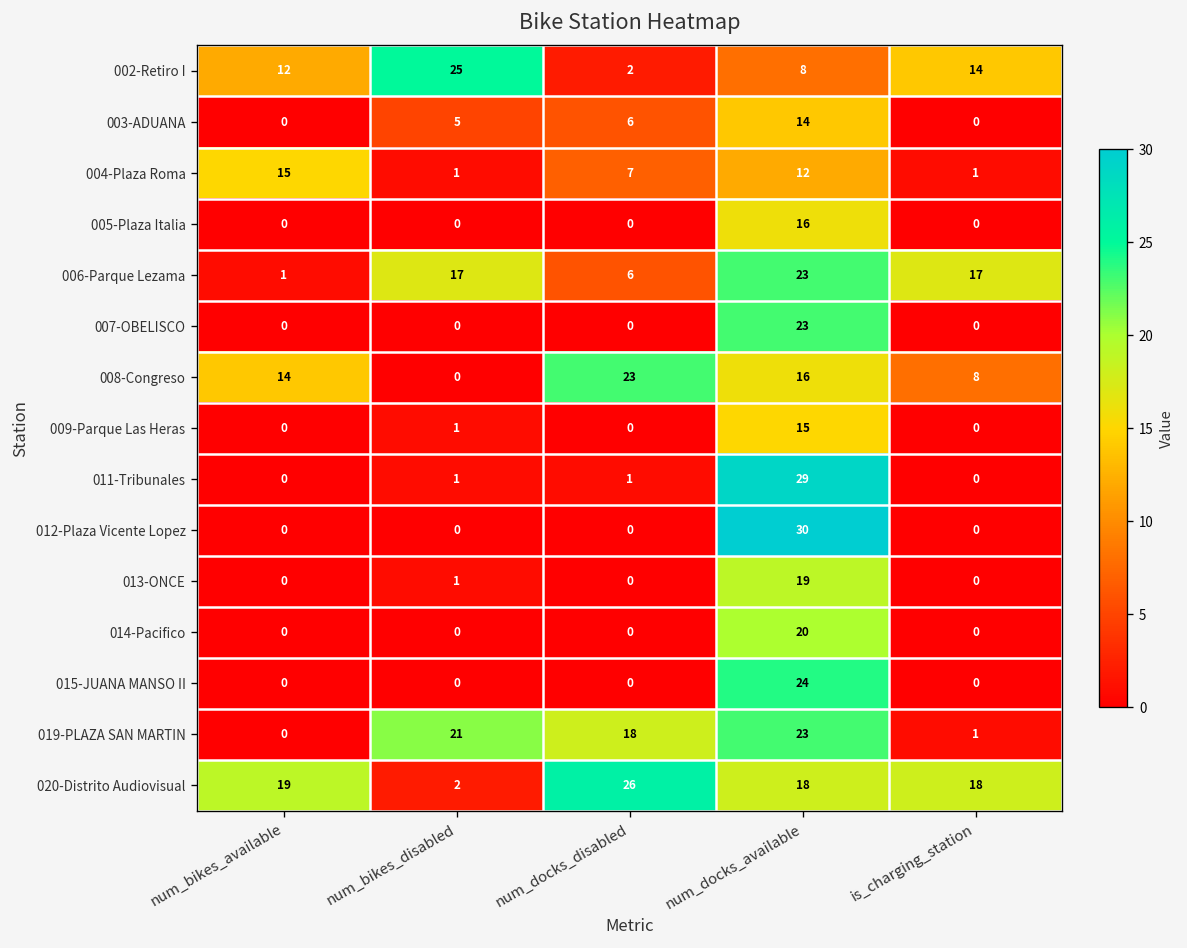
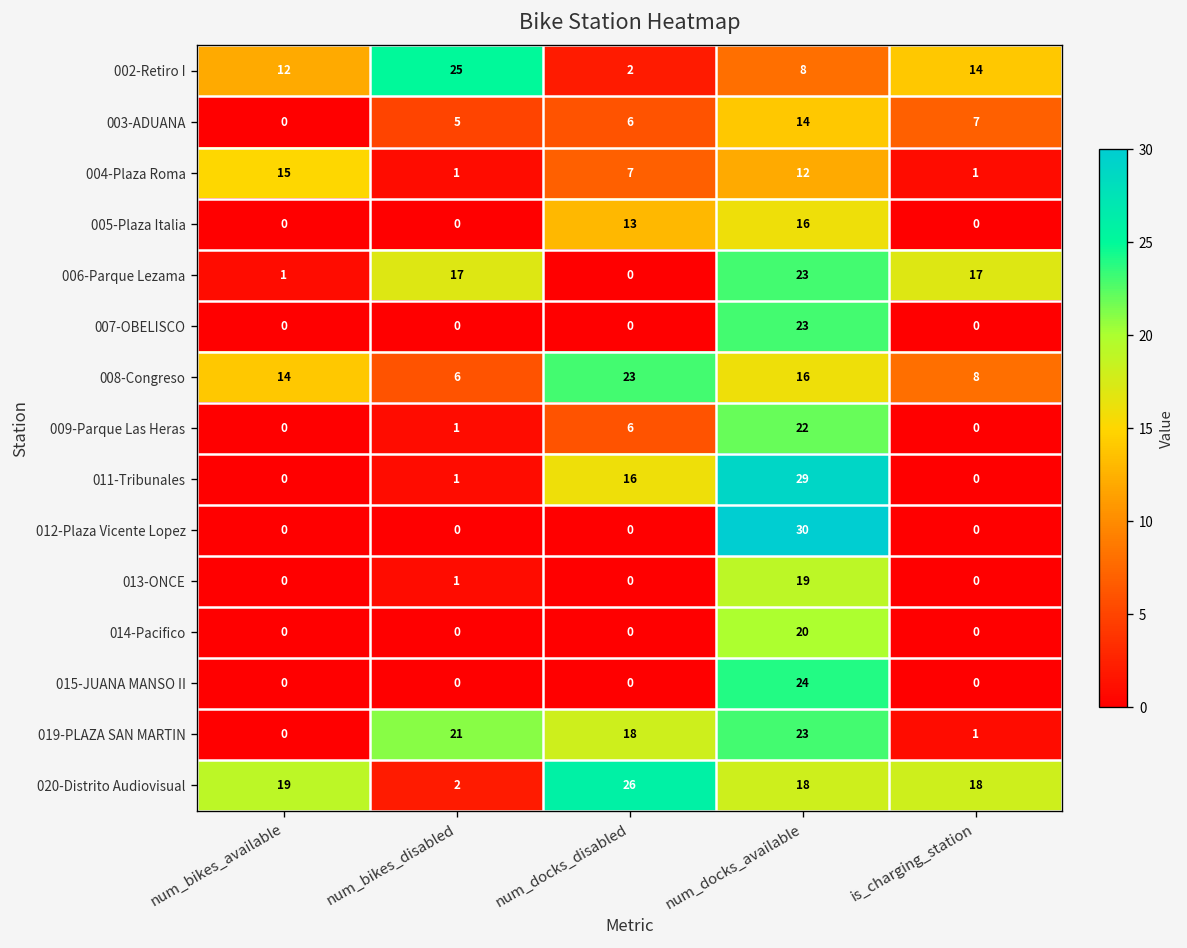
003-ADUANA, is_charging_station: 0 -> 7
005-Plaza Italia, num_docks_disabled: 0 -> 13
006-Parque Lezama, num_docks_disabled: 6 -> 0
008-Congreso, num_bikes_disabled: 0 -> 6
009-Parque Las Heras, num_docks_disabled: 0 -> 6
009-Parque Las Heras, num_docks_available: 15 -> 22
011-Tribunales, num_docks_disabled: 1 -> 16
